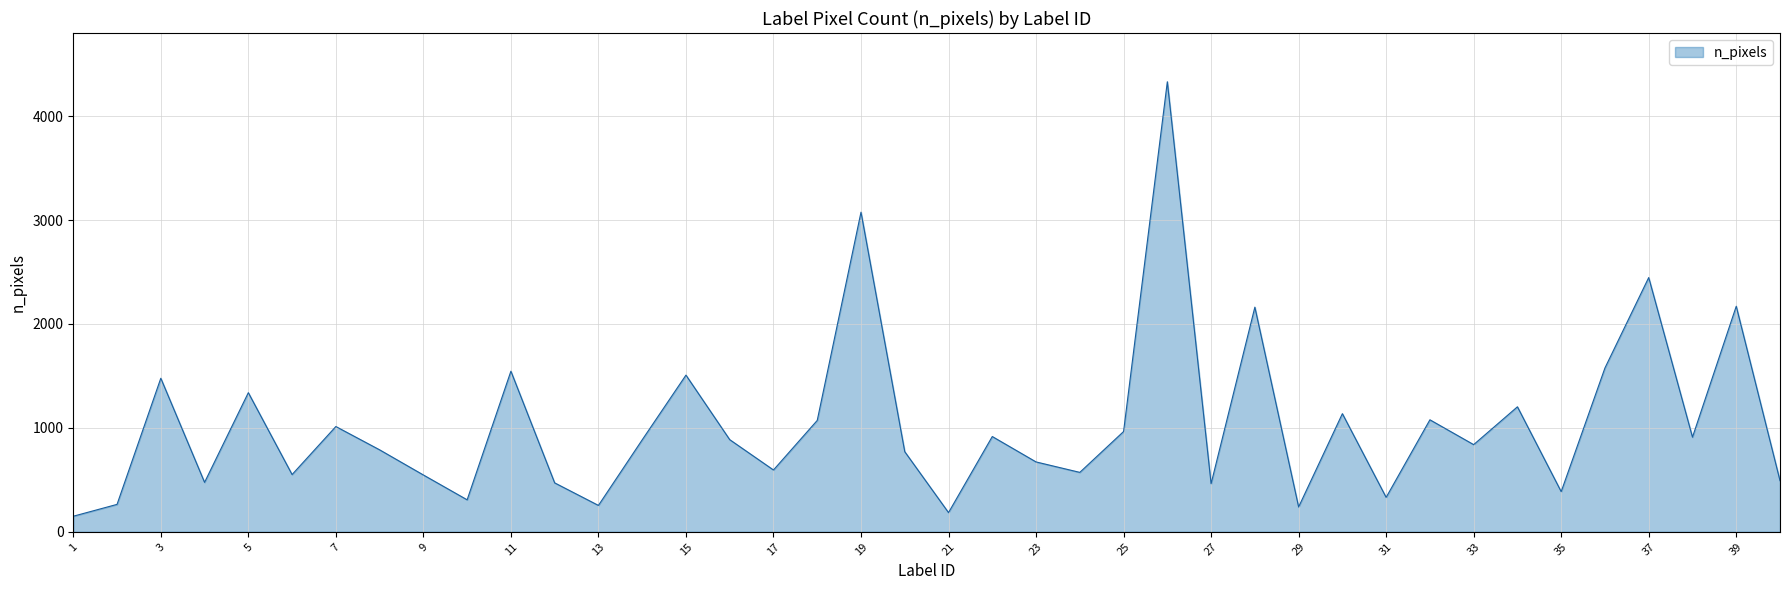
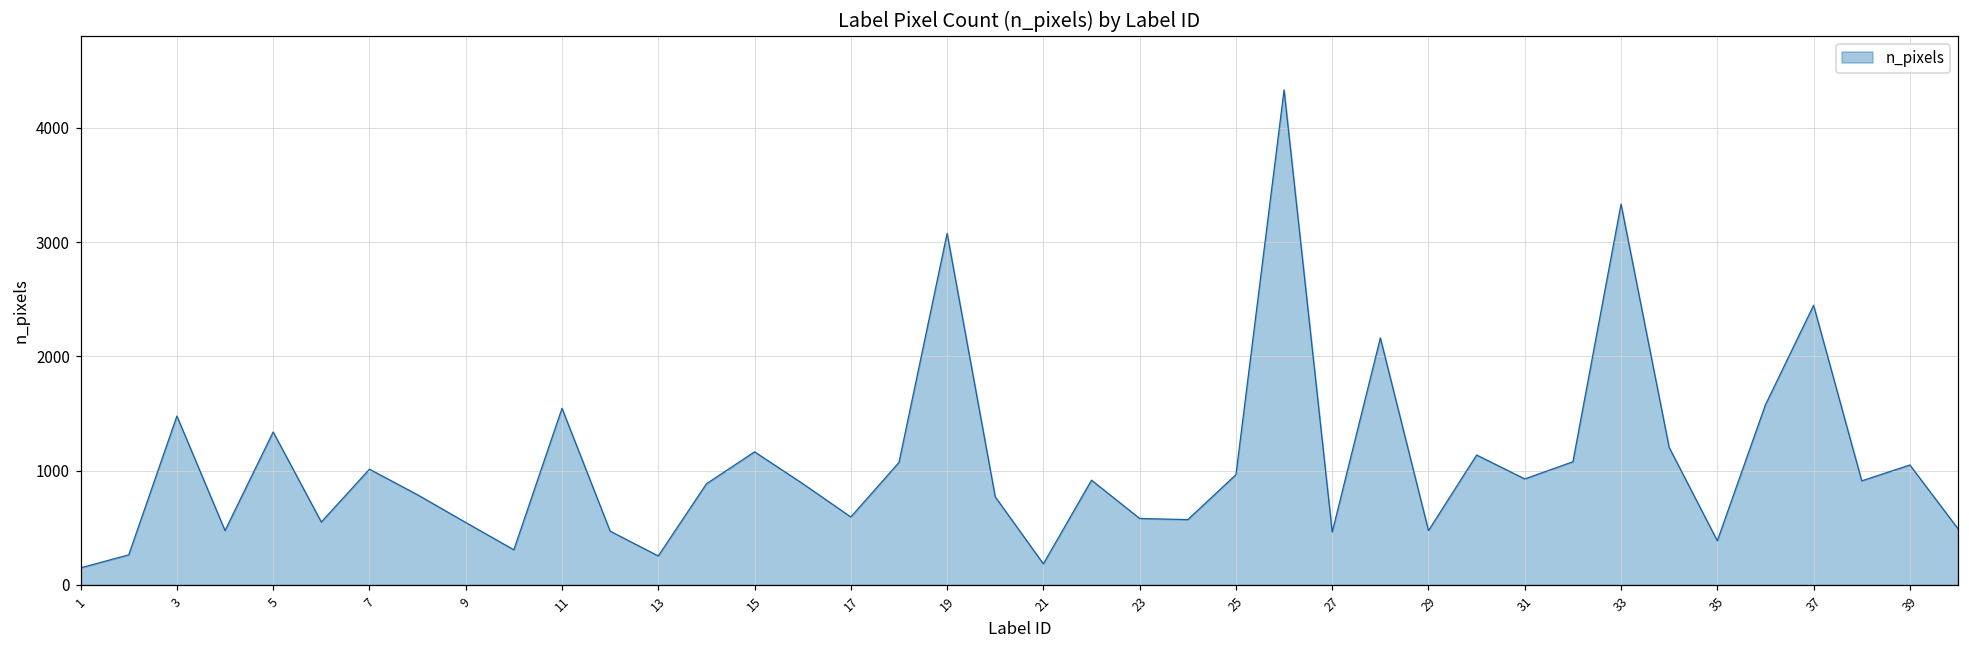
15: 1510 -> 1170
23: 670 -> 580
29: 240 -> 480
31: 330 -> 930
33: 840 -> 3330
39: 2170 -> 1050
